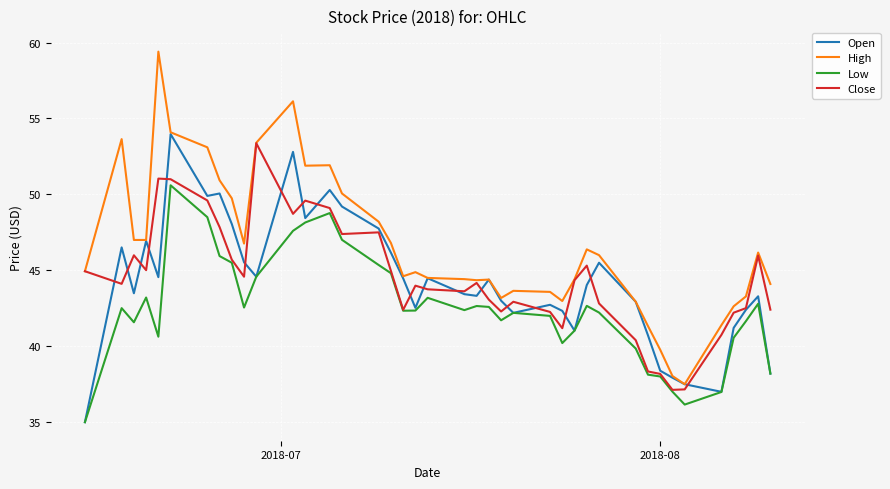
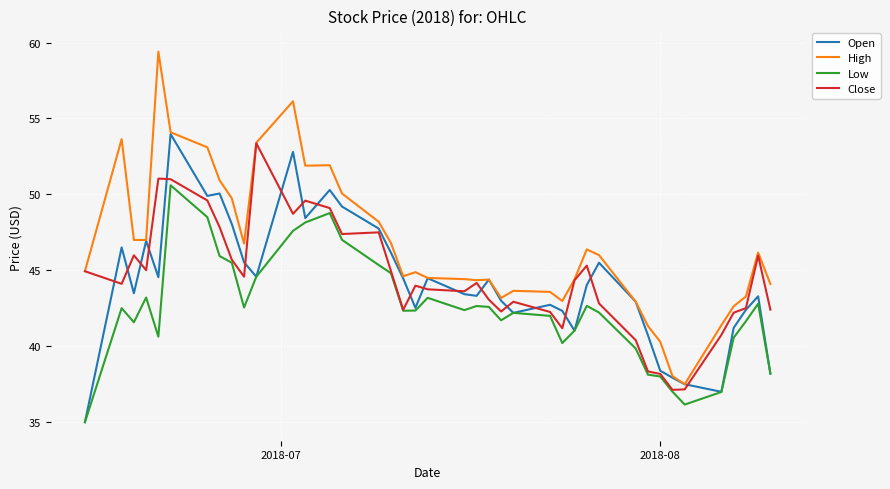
High, 2018-08: 39.8 -> 40.3
